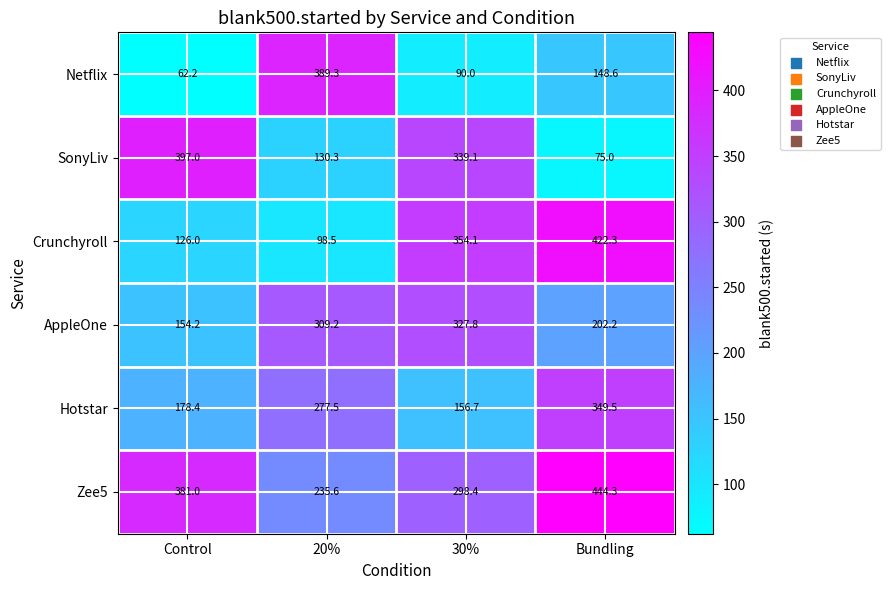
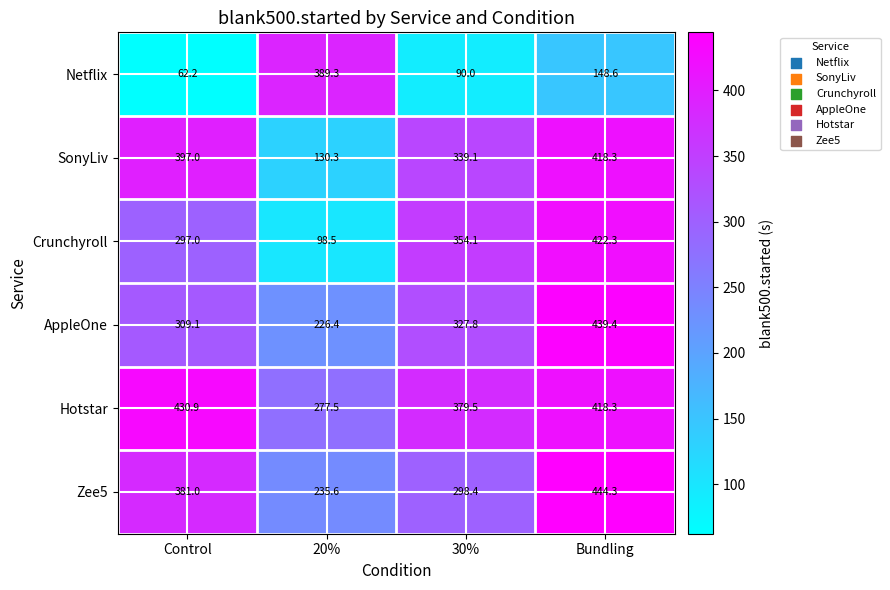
SonyLiv, Bundling: 75.0 -> 418.3
Crunchyroll, Control: 126.0 -> 297.0
AppleOne, Control: 154.2 -> 309.1
AppleOne, 20%: 309.2 -> 226.4
AppleOne, Bundling: 202.2 -> 439.4
Hotstar, Control: 178.4 -> 430.9
Hotstar, 30%: 156.7 -> 379.5
Hotstar, Bundling: 349.5 -> 418.3
